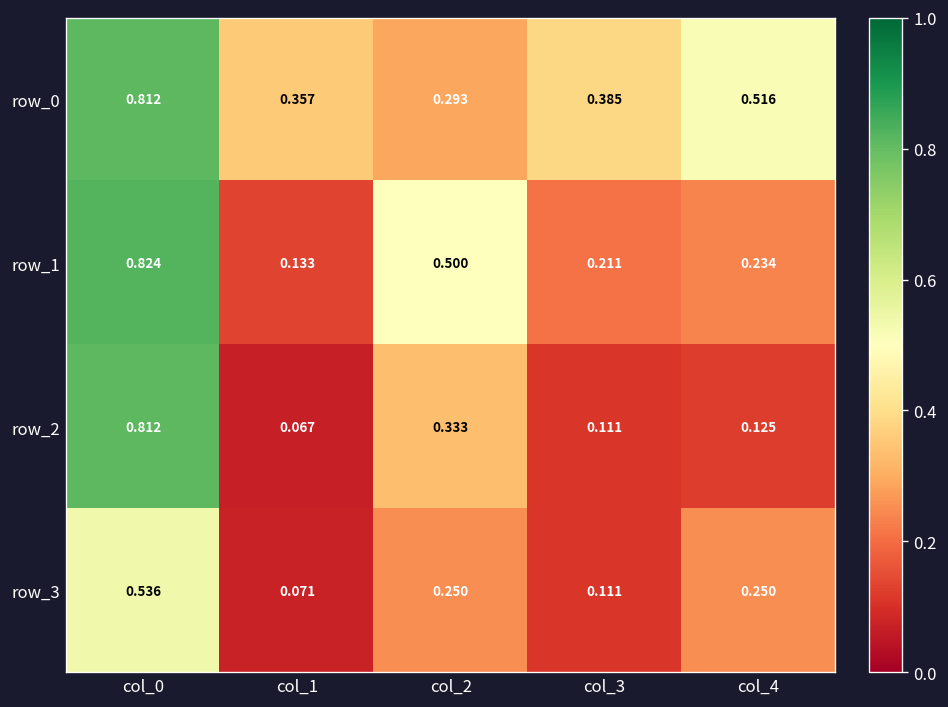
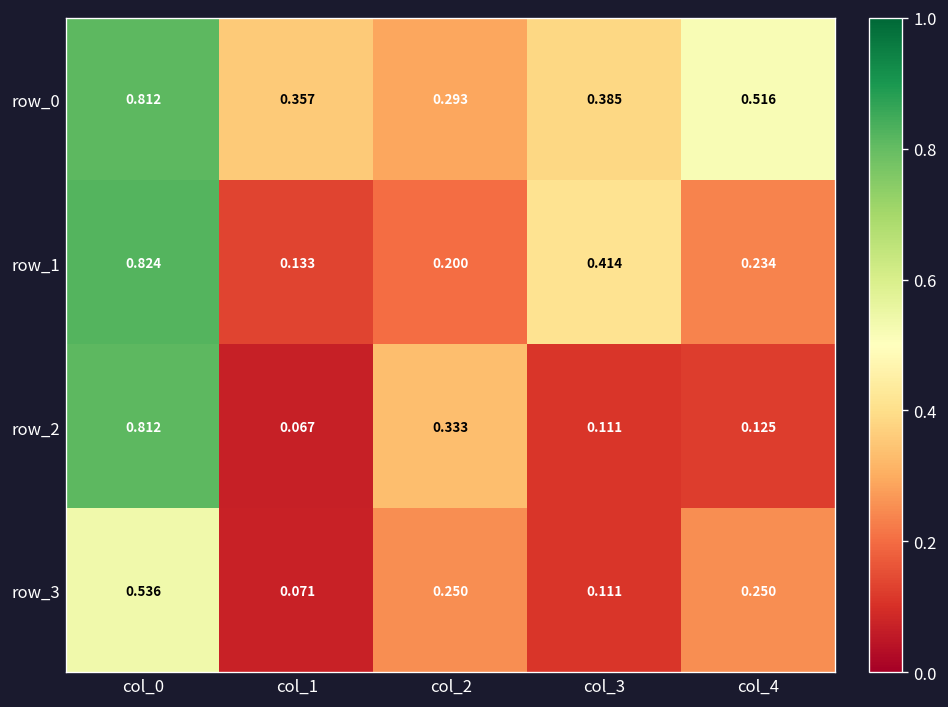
row_1, col_2: 0.500 -> 0.200
row_1, col_3: 0.211 -> 0.414
